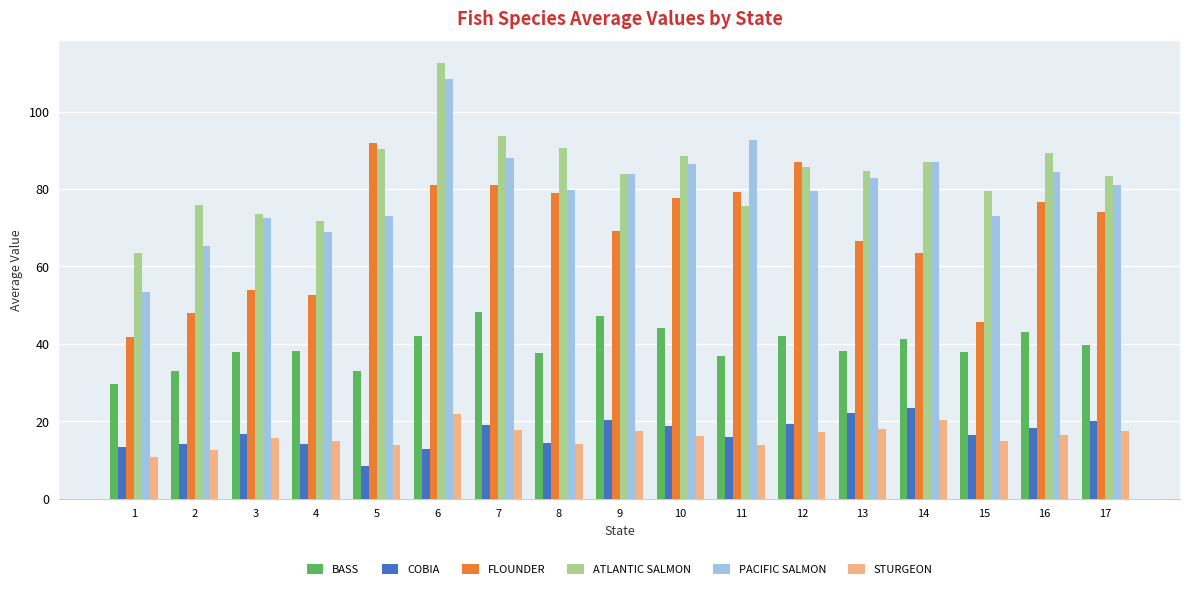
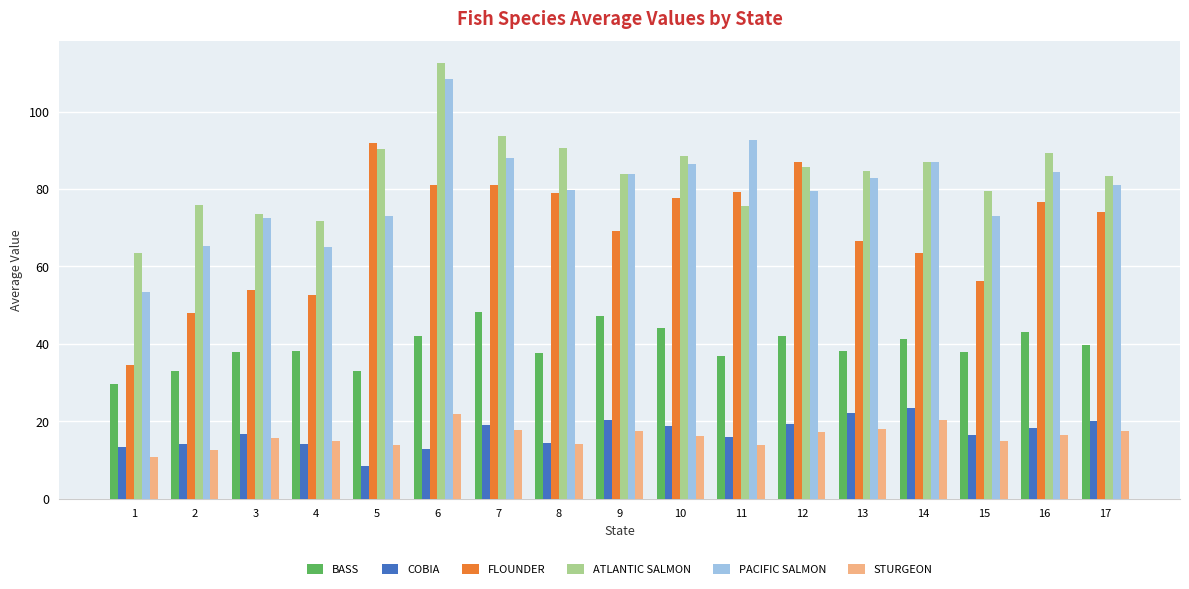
FLOUNDER, 1: 42 -> 35
PACIFIC SALMON, 4: 69 -> 65
FLOUNDER, 15: 46 -> 56
